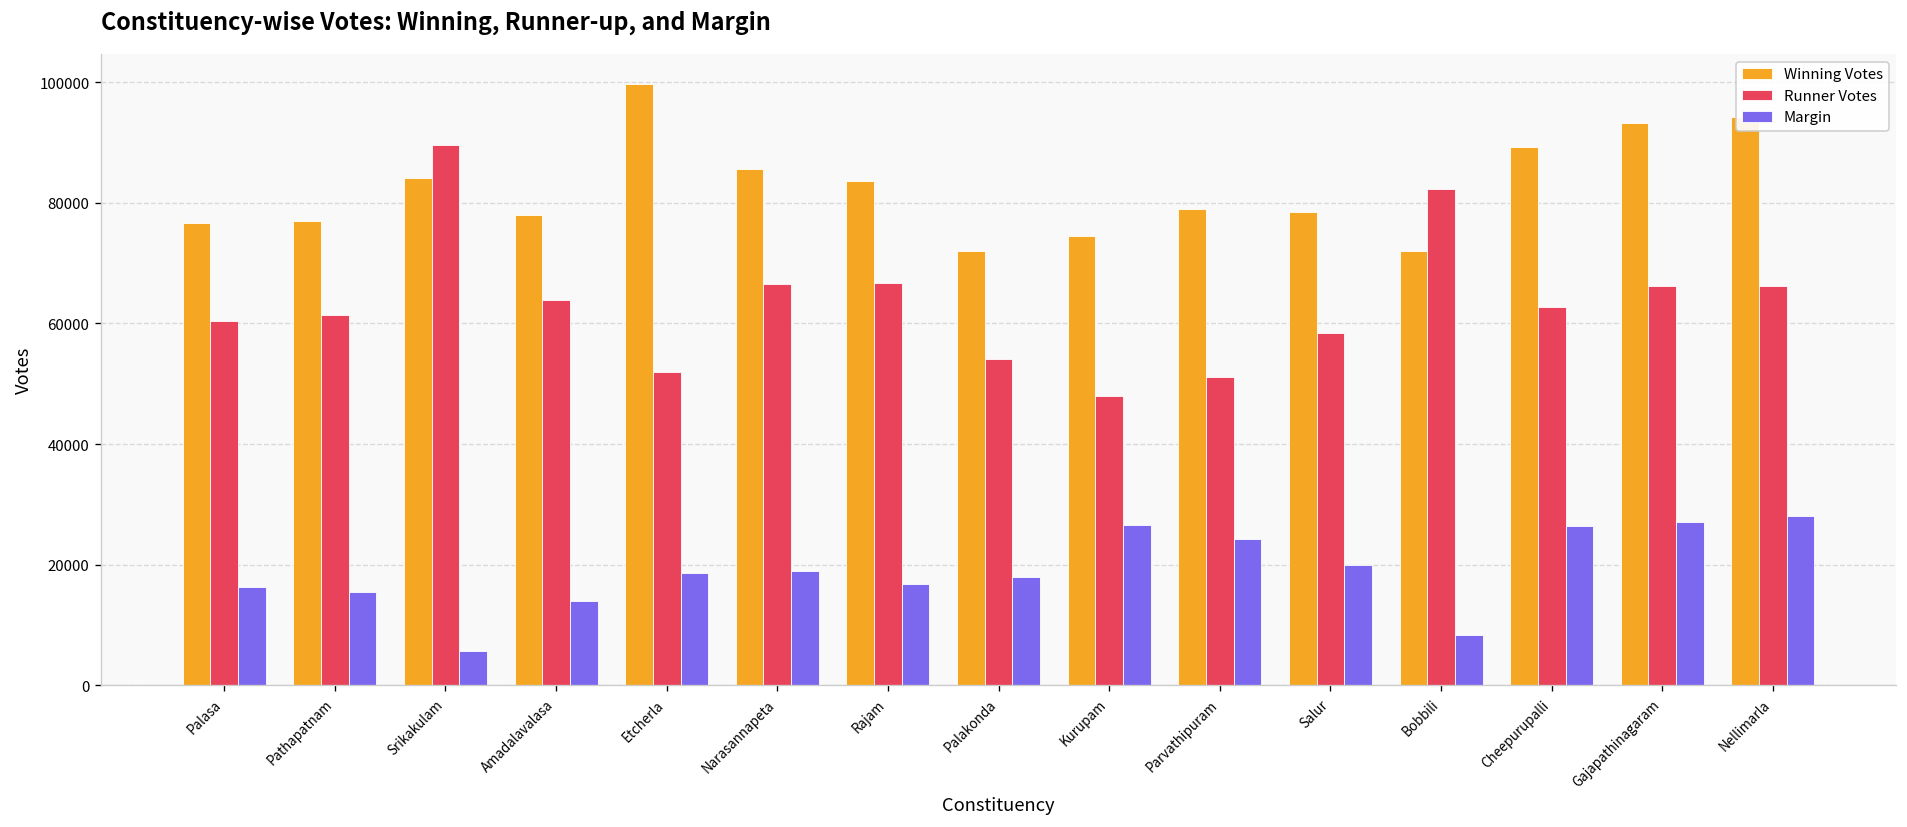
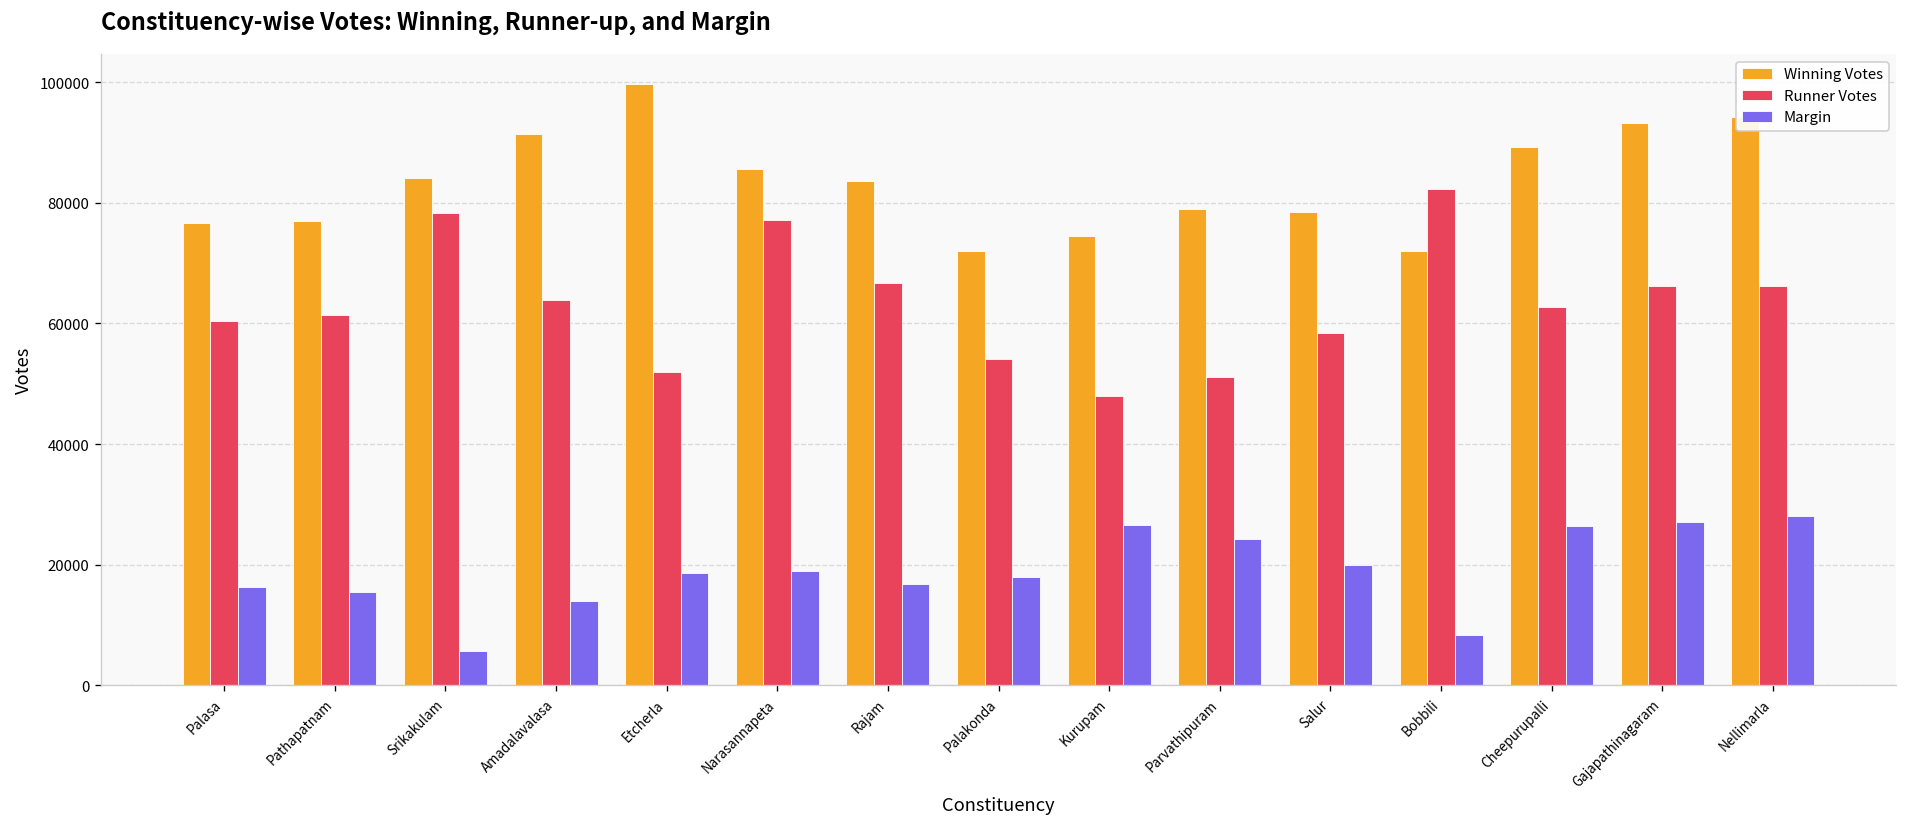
Runner Votes, Srikakulam: 90000 -> 78000
Winning Votes, Amadalavalasa: 78000 -> 91000
Runner Votes, Narasannapeta: 67000 -> 77000
